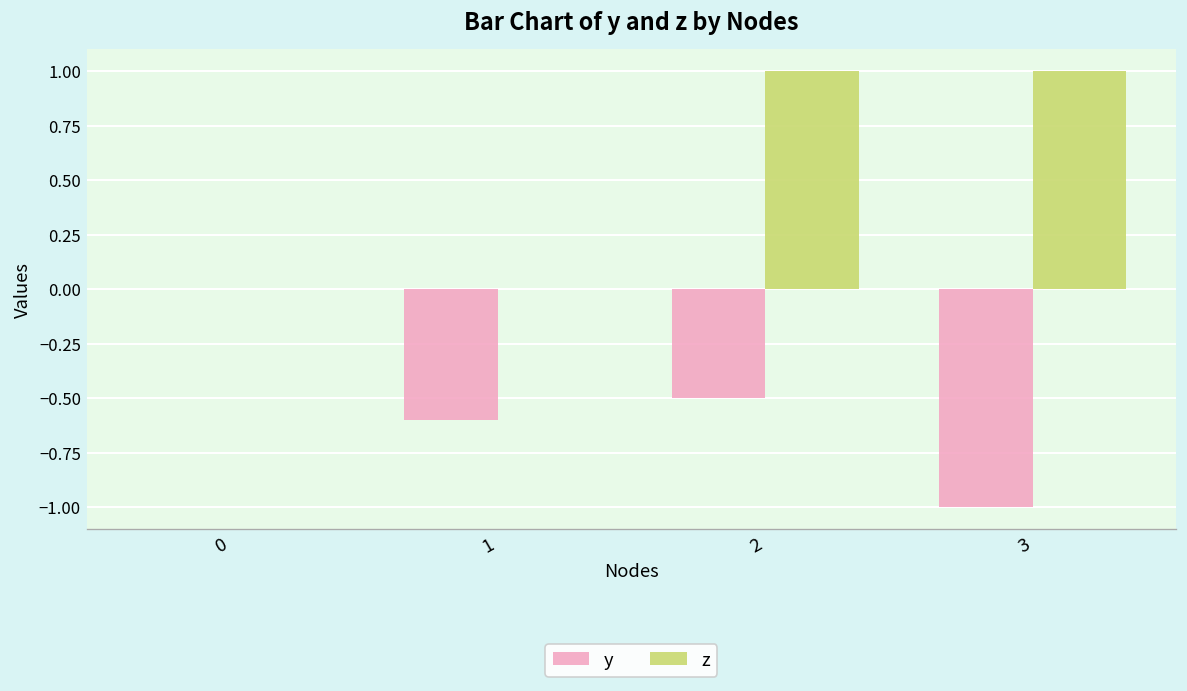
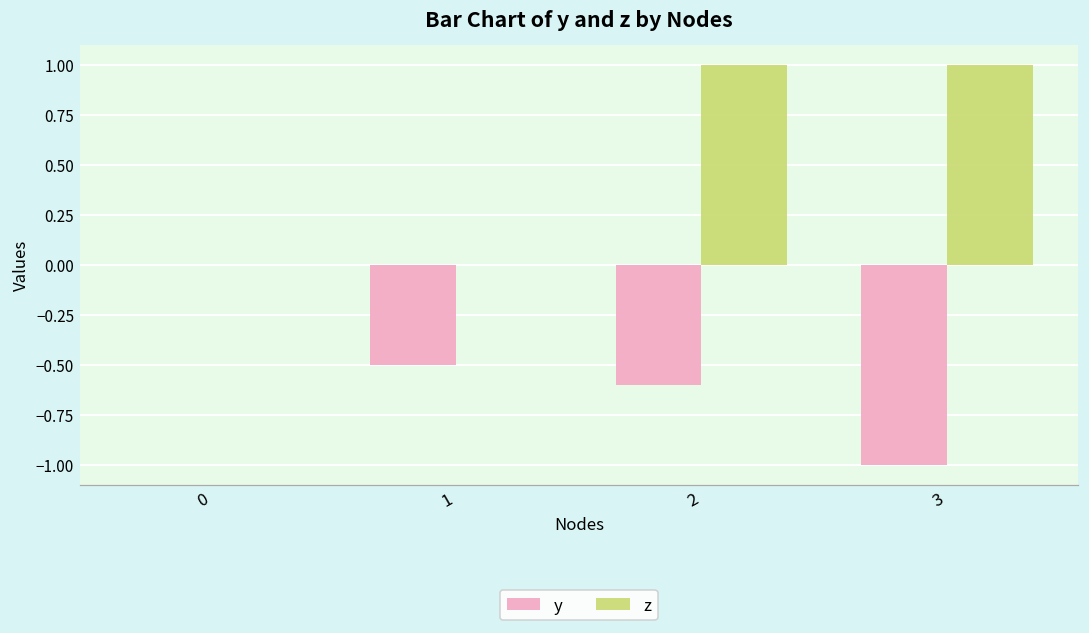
y, 1: -0.6 -> -0.5
y, 2: -0.5 -> -0.6
